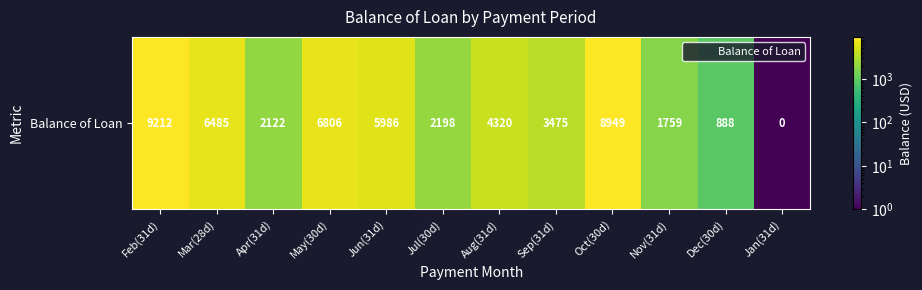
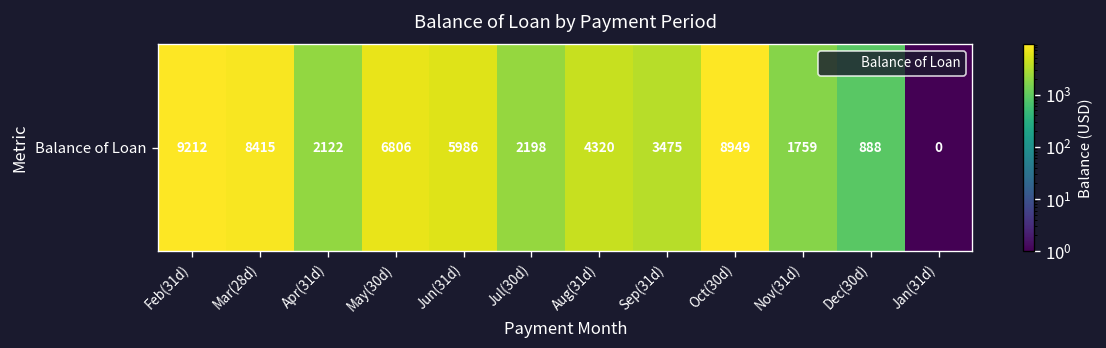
Balance of Loan, Mar(28d): 6485 -> 8415
